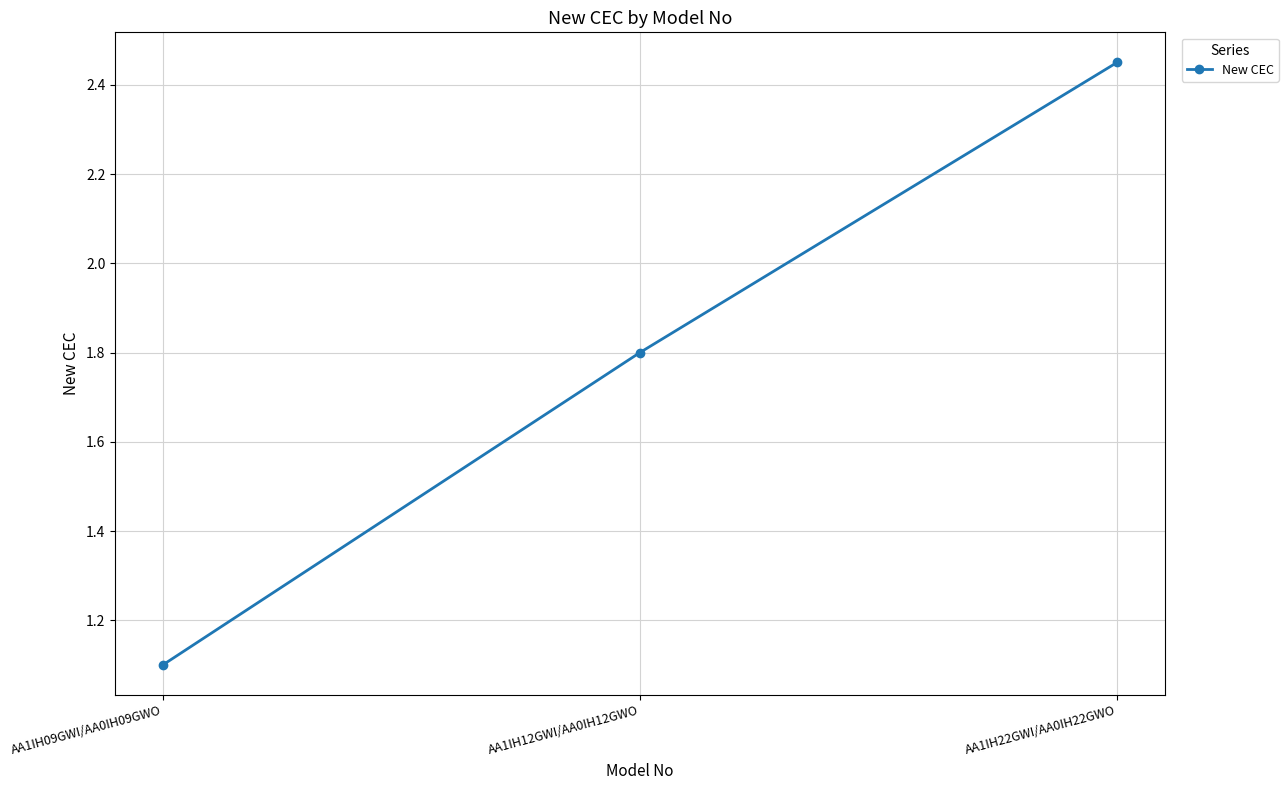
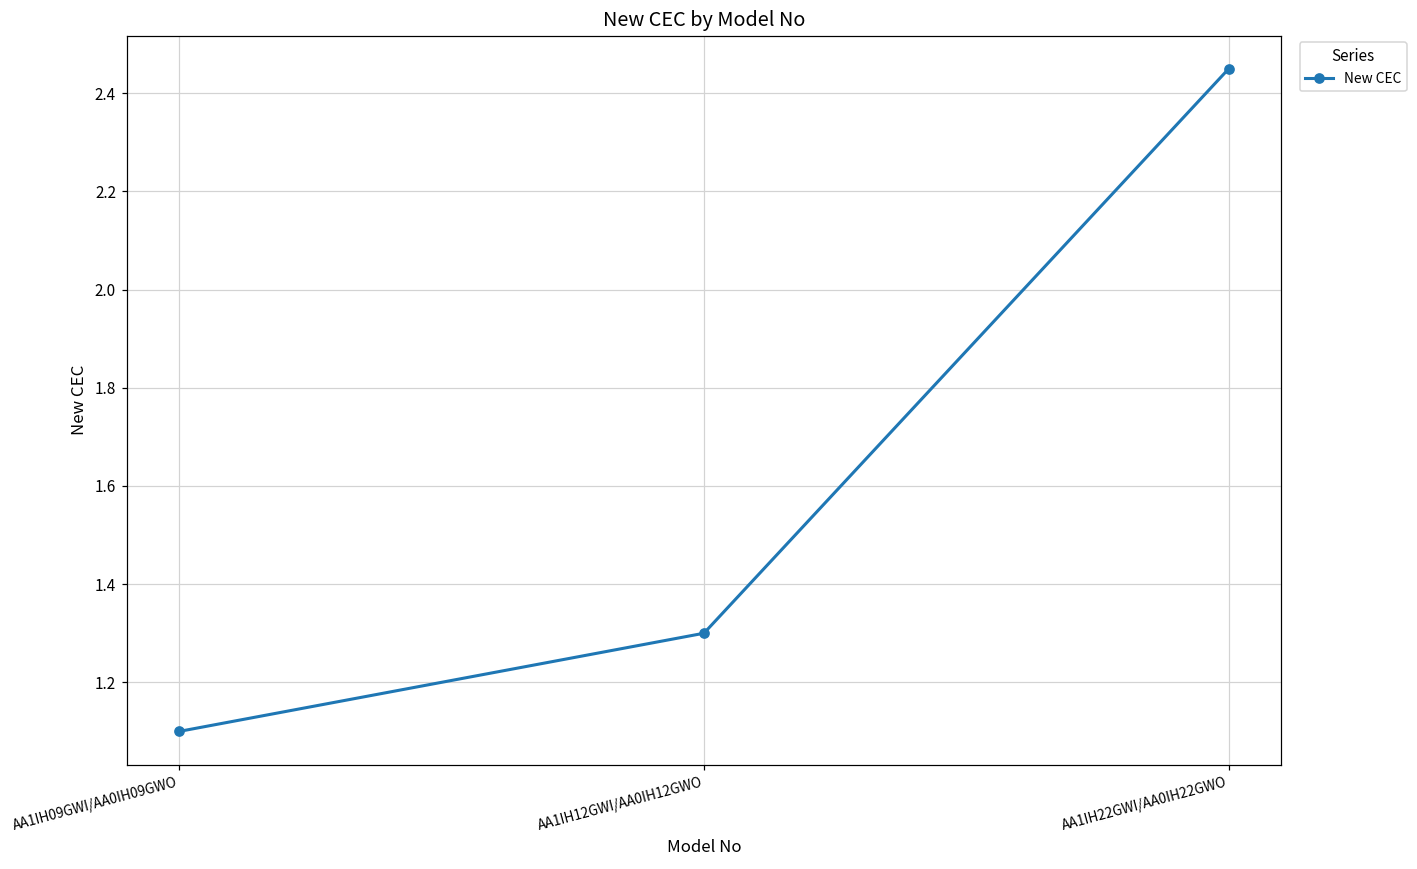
AA1IH12GWI/AA0IH12GWO: 1.8 -> 1.3
